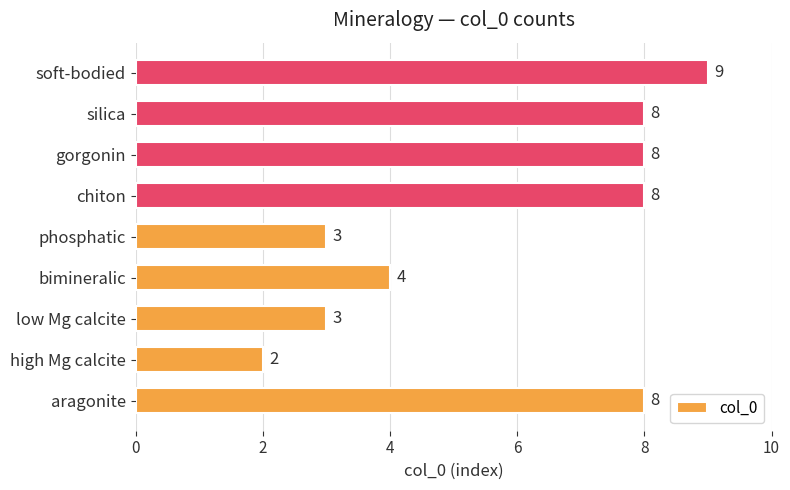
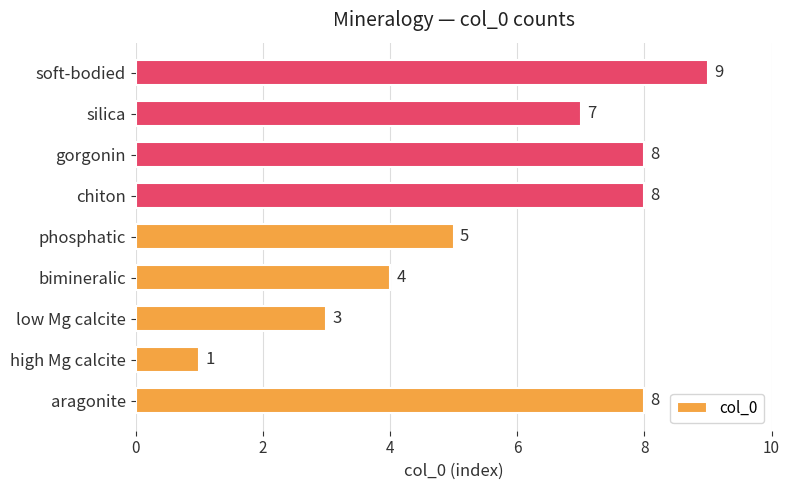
silica: 8 -> 7
phosphatic: 3 -> 5
high Mg calcite: 2 -> 1
